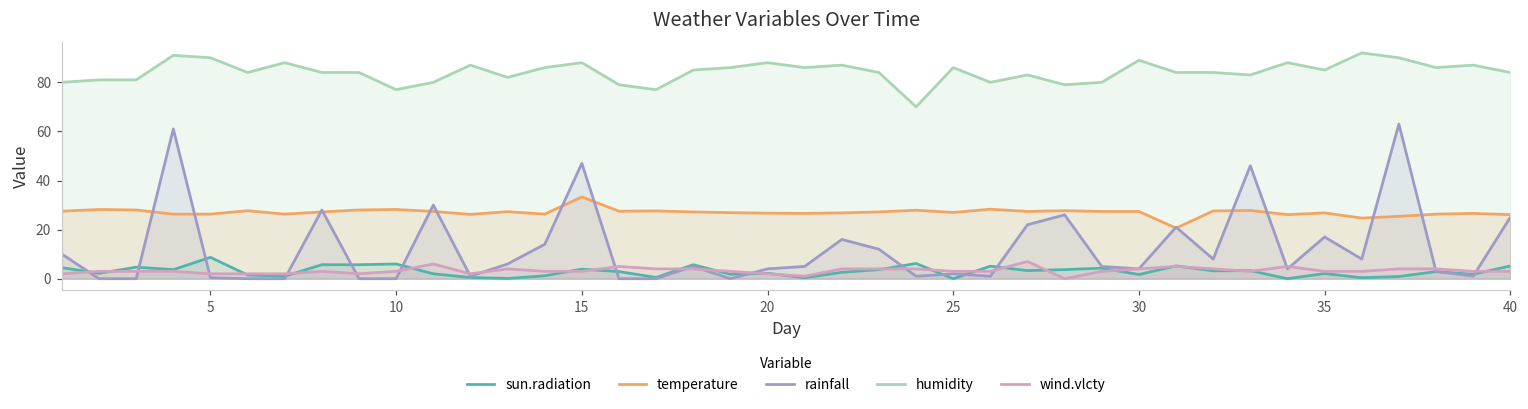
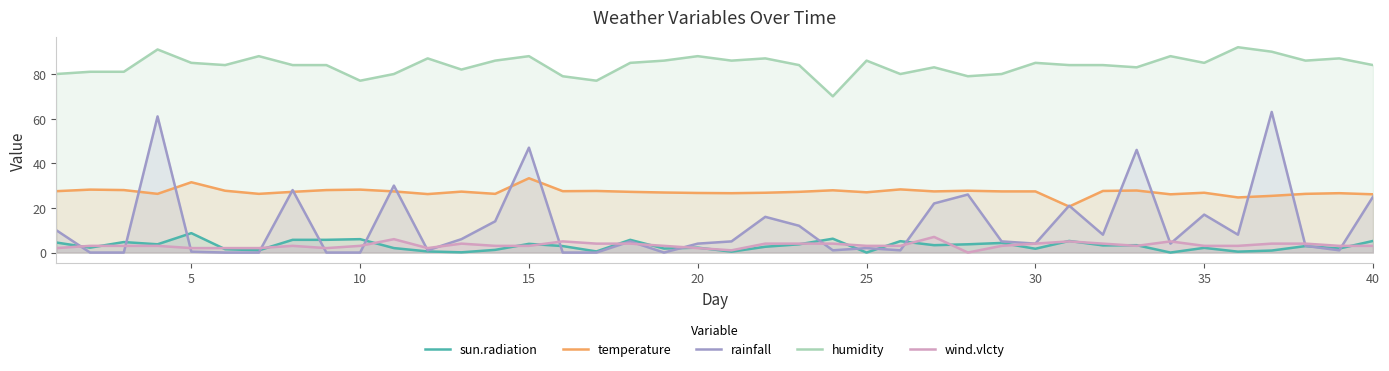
temperature, 5: 26 -> 32
humidity, 5: 90 -> 85
humidity, 30: 89 -> 85
